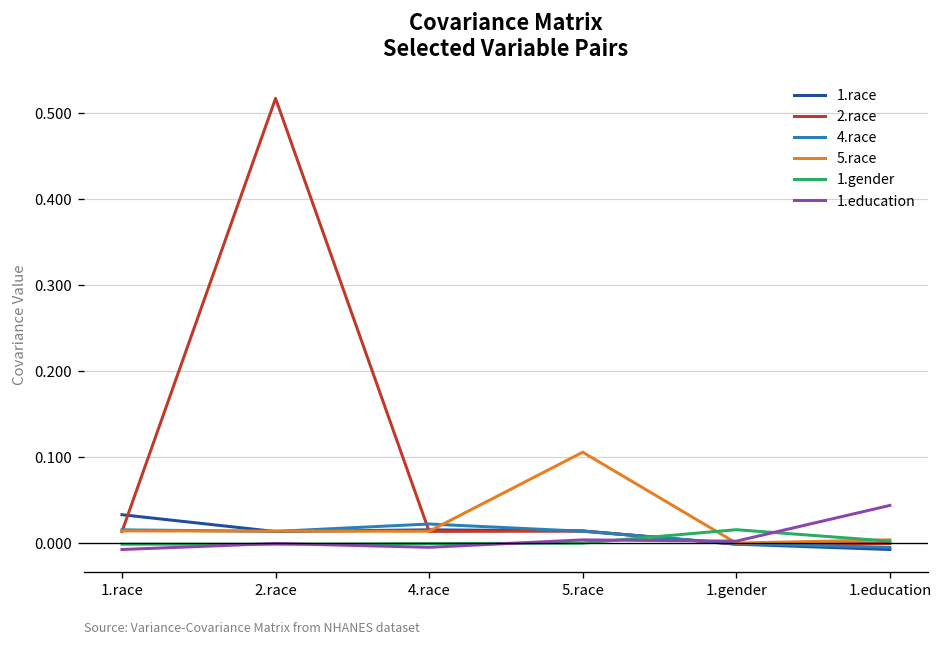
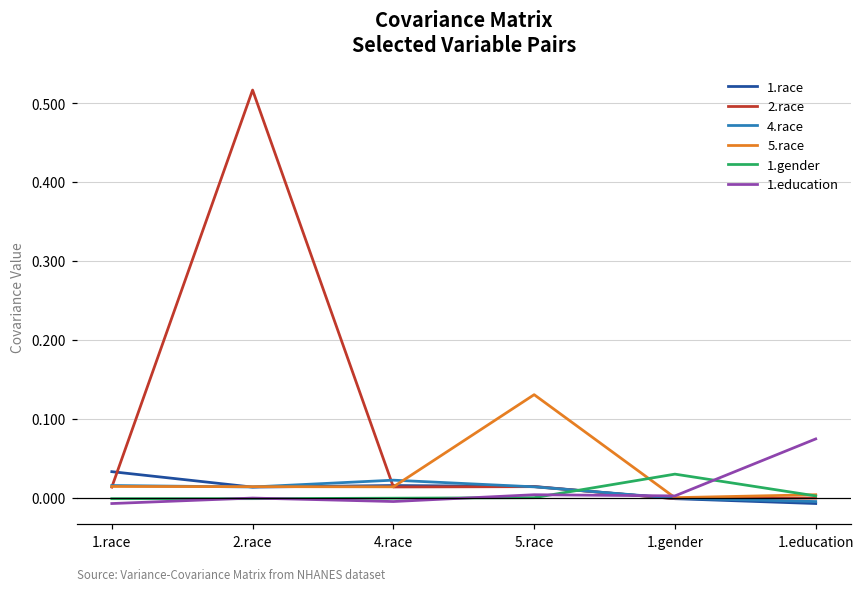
5.race, 5.race: 0.11 -> 0.13
1.gender, 1.gender: 0.02 -> 0.03
1.education, 1.education: 0.04 -> 0.07
